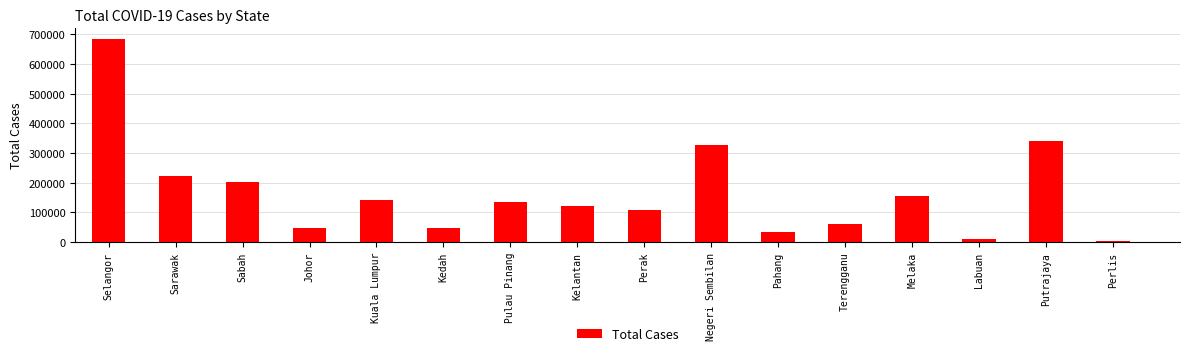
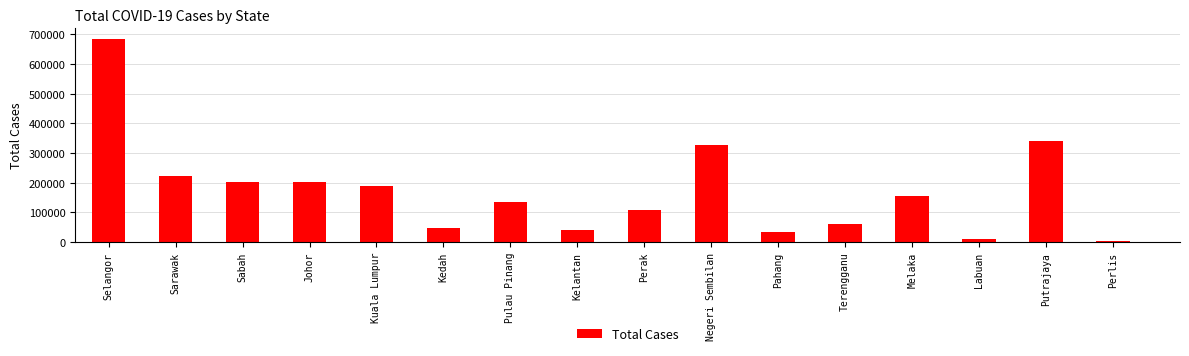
Johor: 50000 -> 200000
Kuala Lumpur: 140000 -> 190000
Kelantan: 120000 -> 40000
